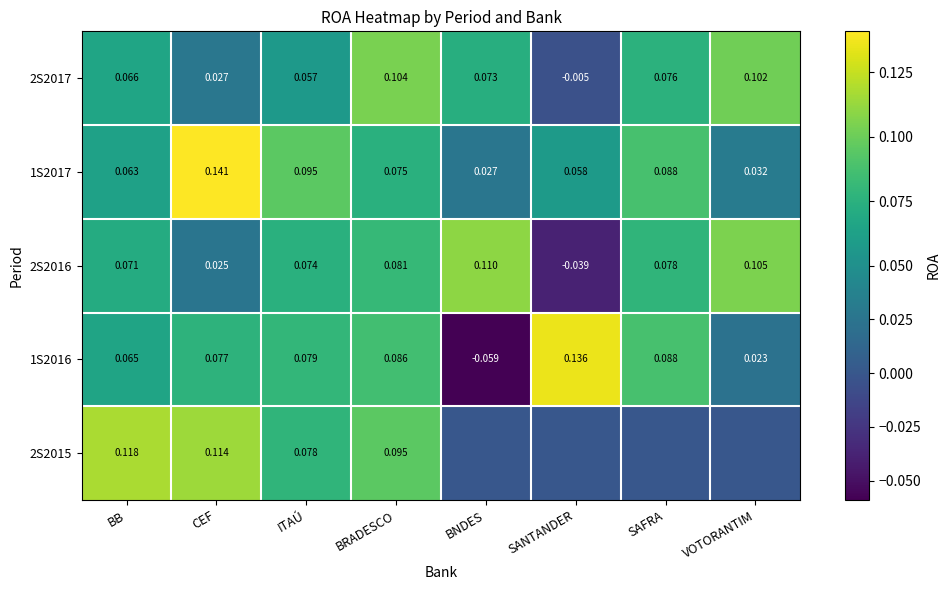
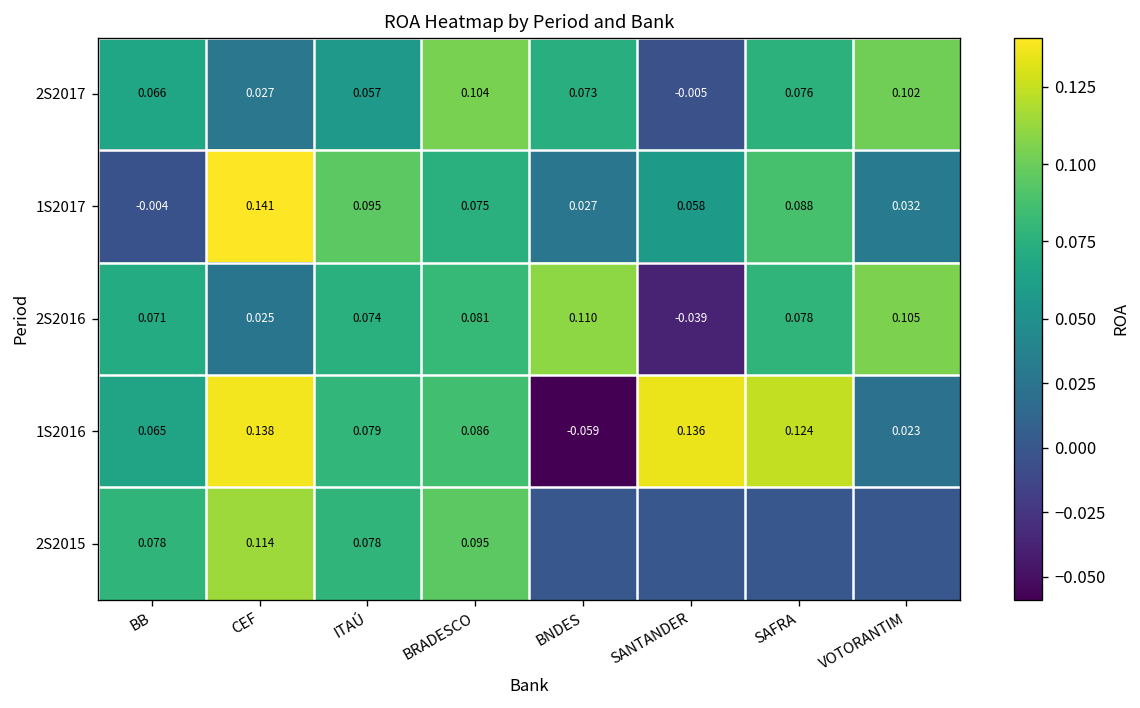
1S2017, BB: 0.063 -> -0.004
1S2016, CEF: 0.077 -> 0.138
1S2016, SAFRA: 0.088 -> 0.124
2S2015, BB: 0.118 -> 0.078
